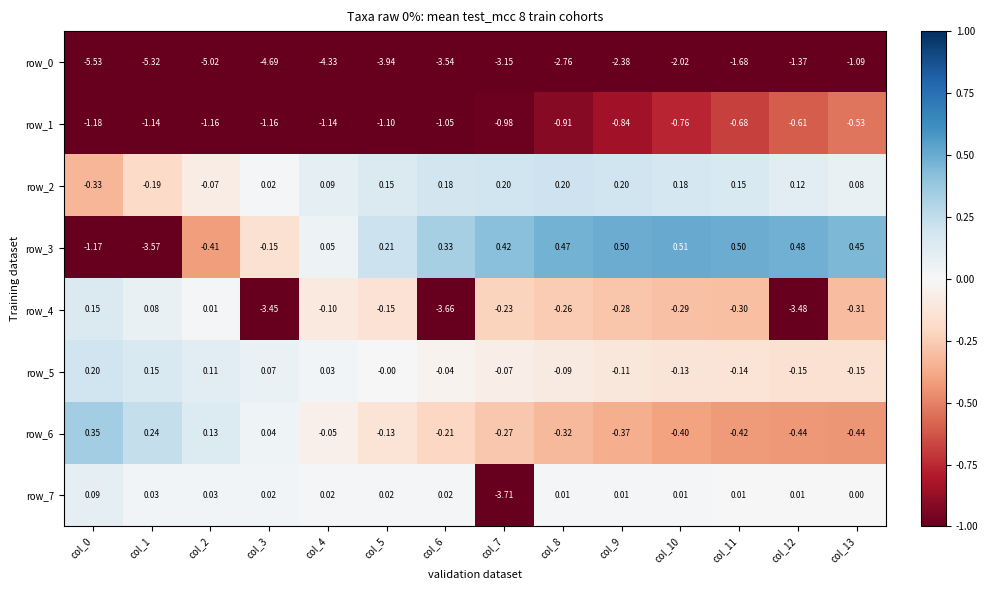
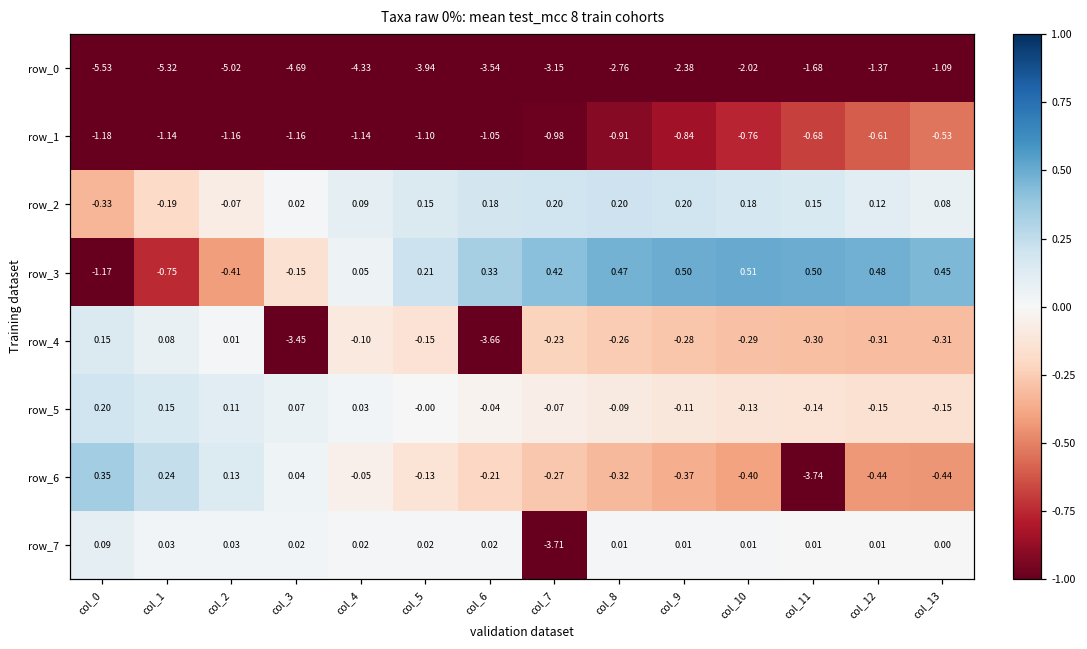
row_3, col_1: -3.57 -> -0.75
row_4, col_12: -3.48 -> -0.31
row_6, col_11: -0.42 -> -3.74
